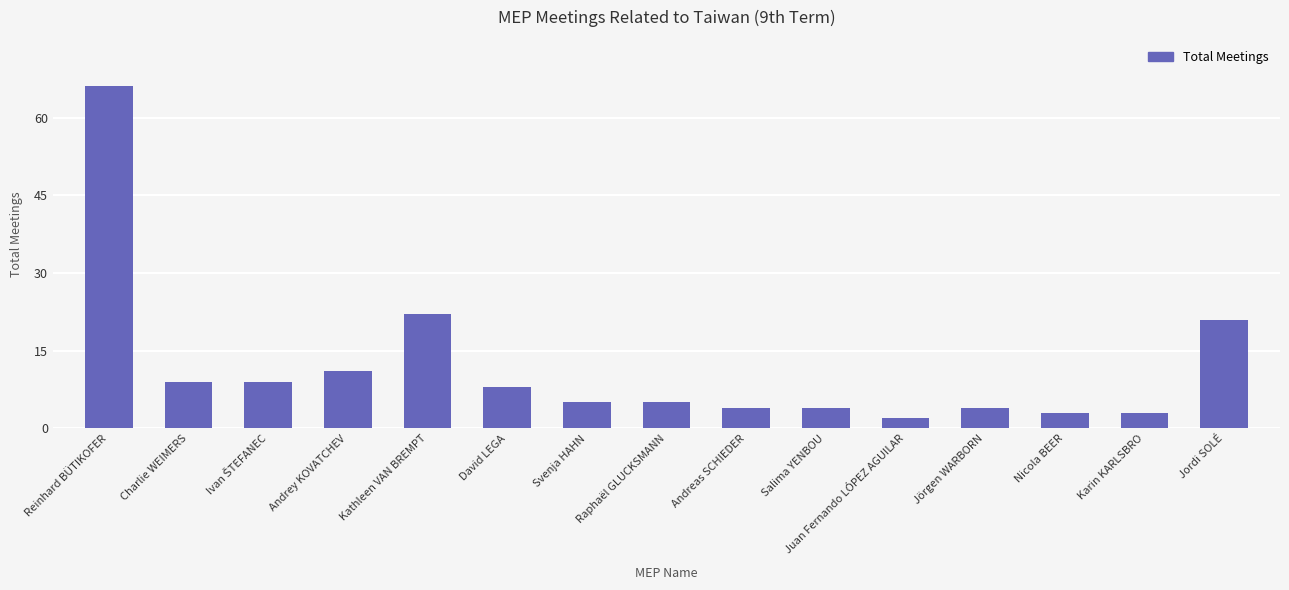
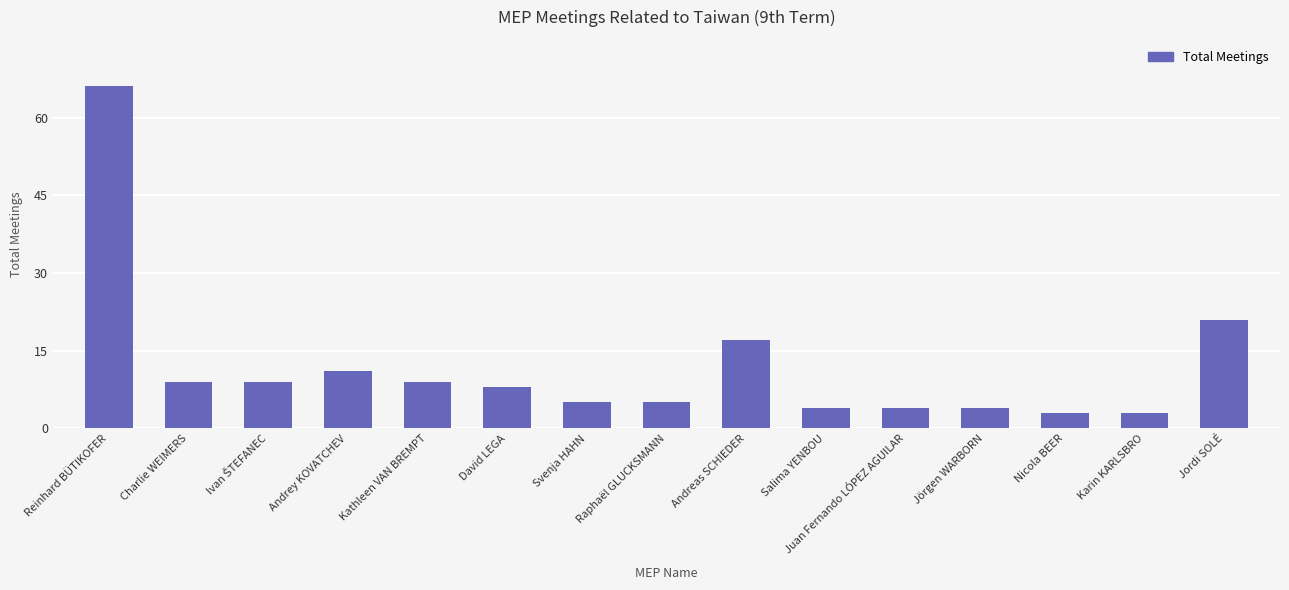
Kathleen VAN BREMPT: 22 -> 9
Andreas SCHIEDER: 4 -> 17
Juan Fernando LÓPEZ AGUILAR: 2 -> 4
